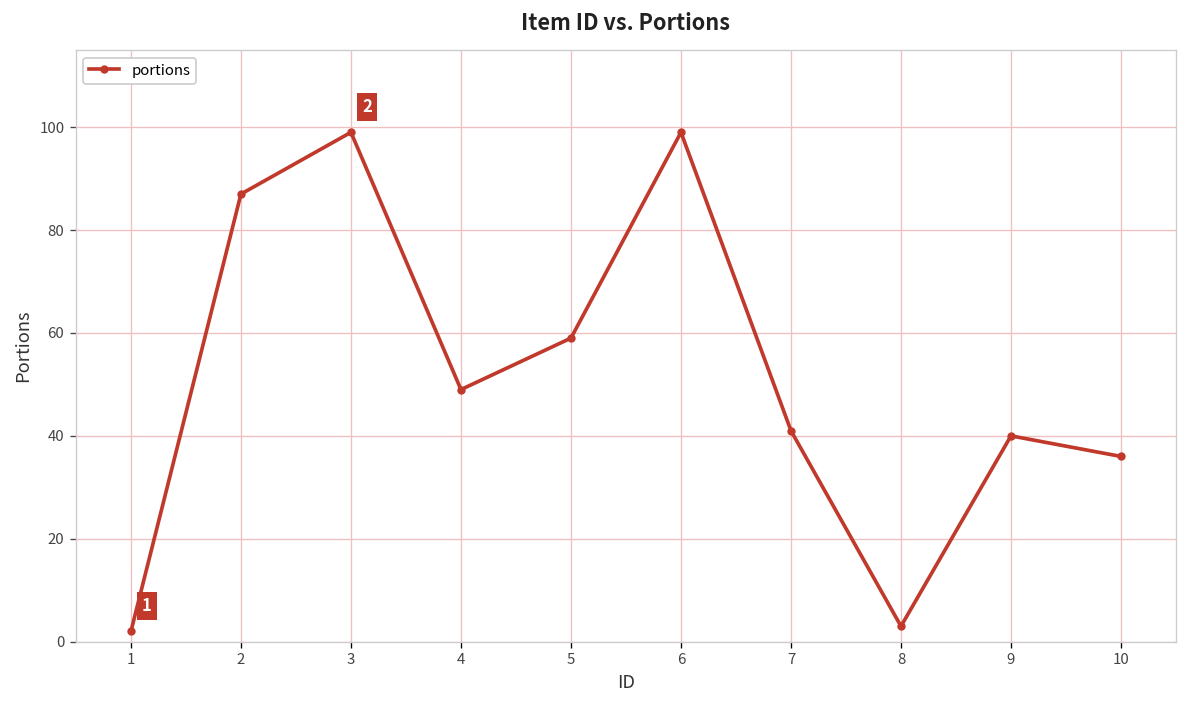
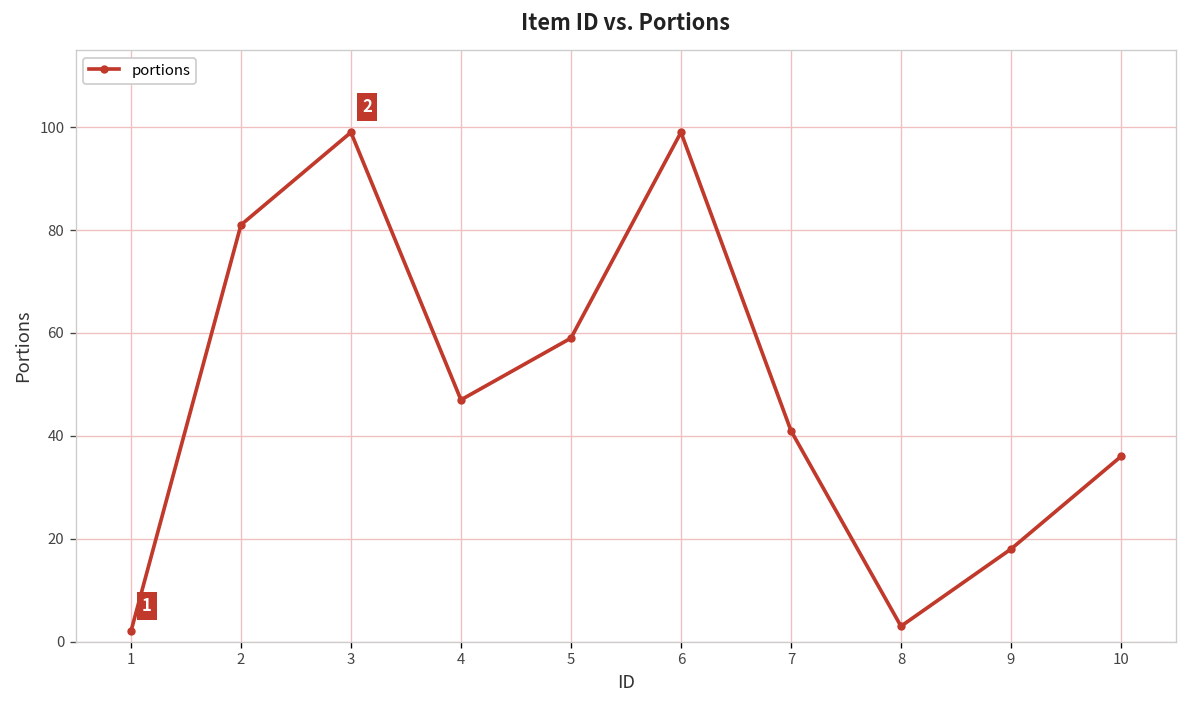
2: 87 -> 81
4: 49 -> 47
9: 40 -> 18
